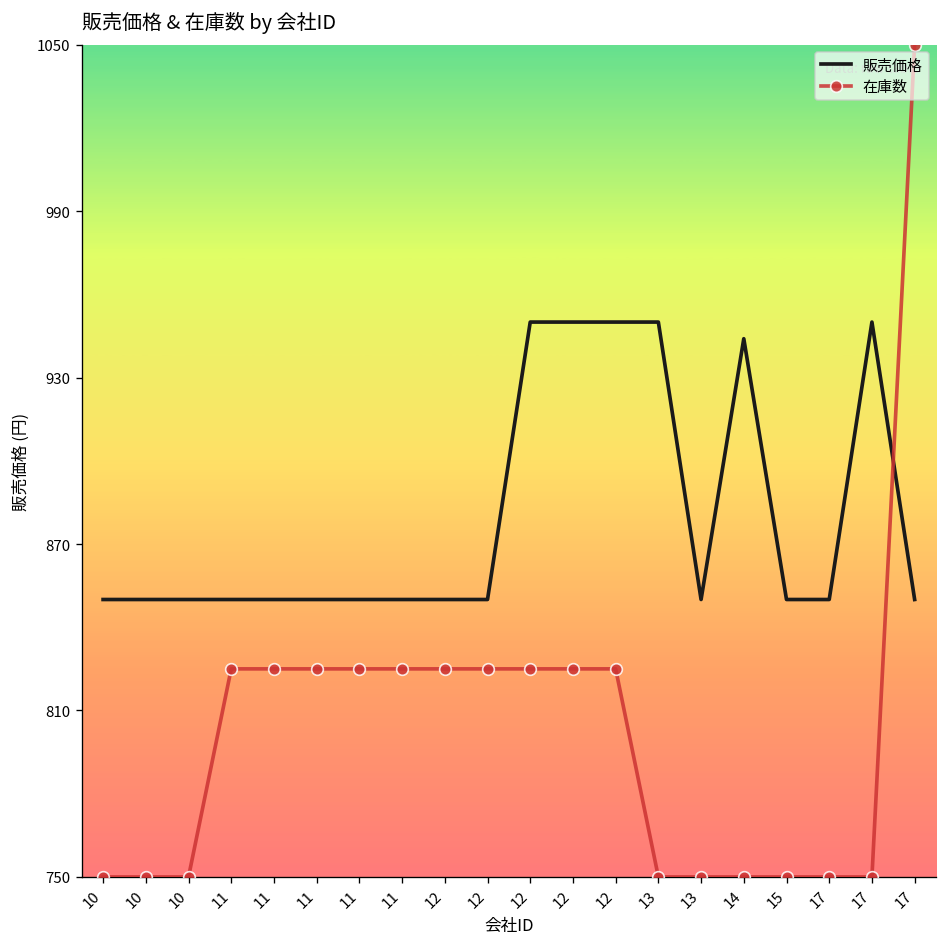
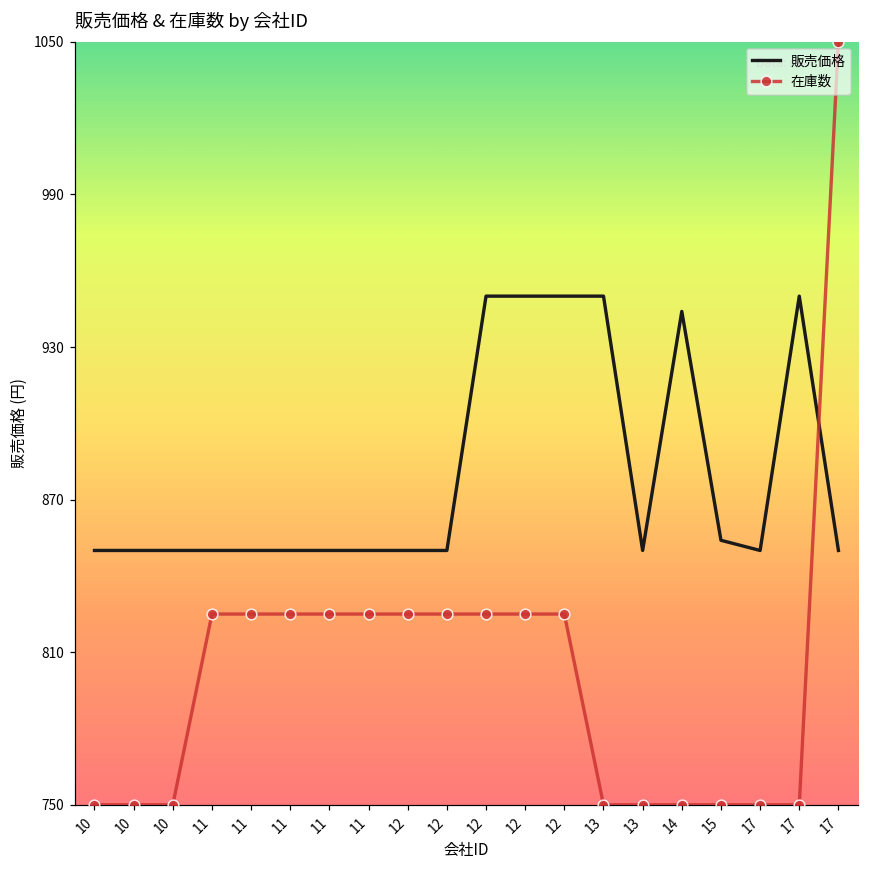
販売価格, 15: 850 -> 854
